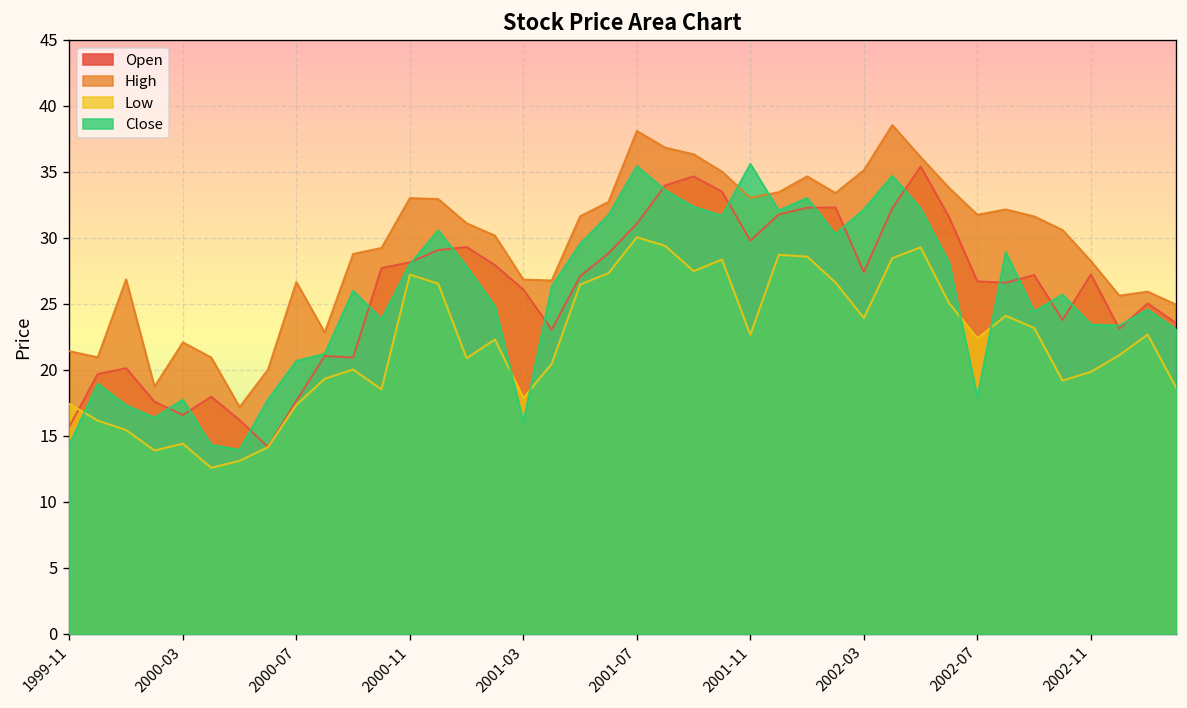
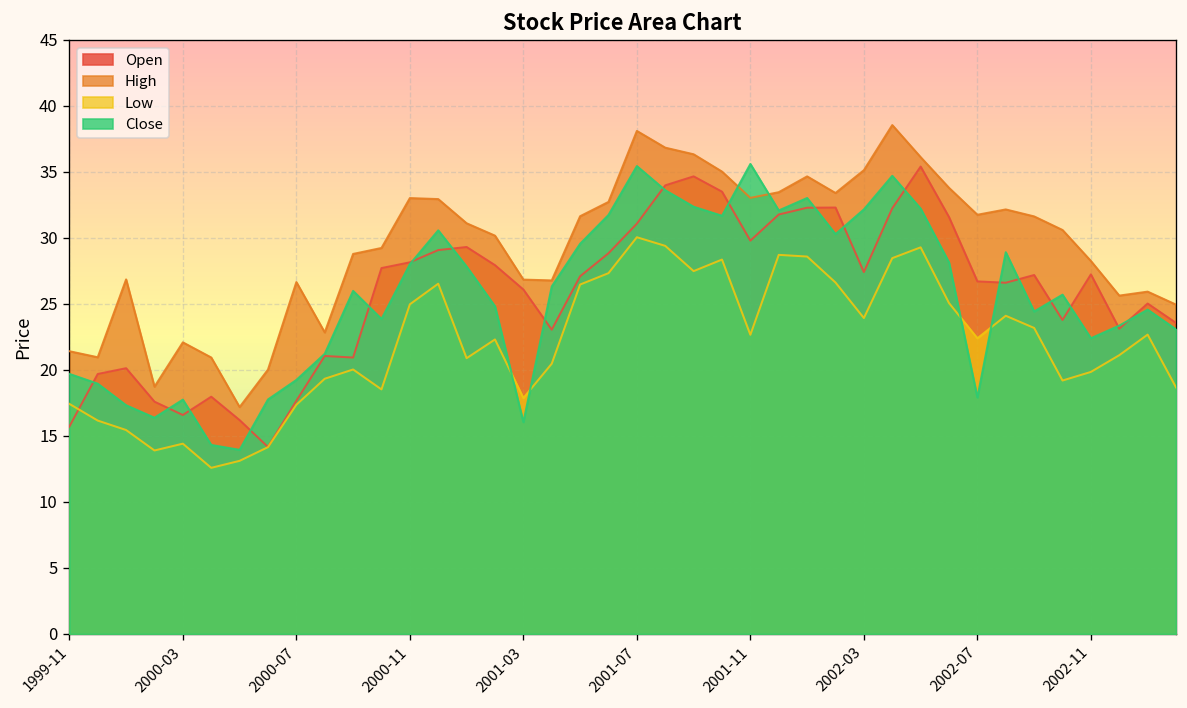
Close, 1999-11: 14.3 -> 19.7
Close, 2000-07: 20.7 -> 19.2
Low, 2000-11: 27.2 -> 25.0
Close, 2002-11: 23.4 -> 22.4
